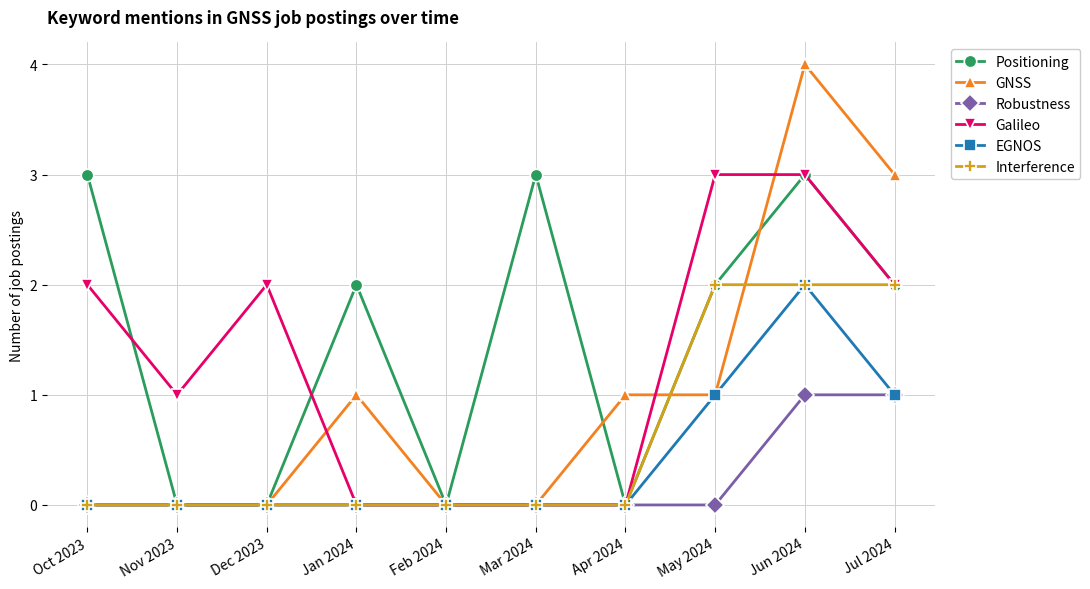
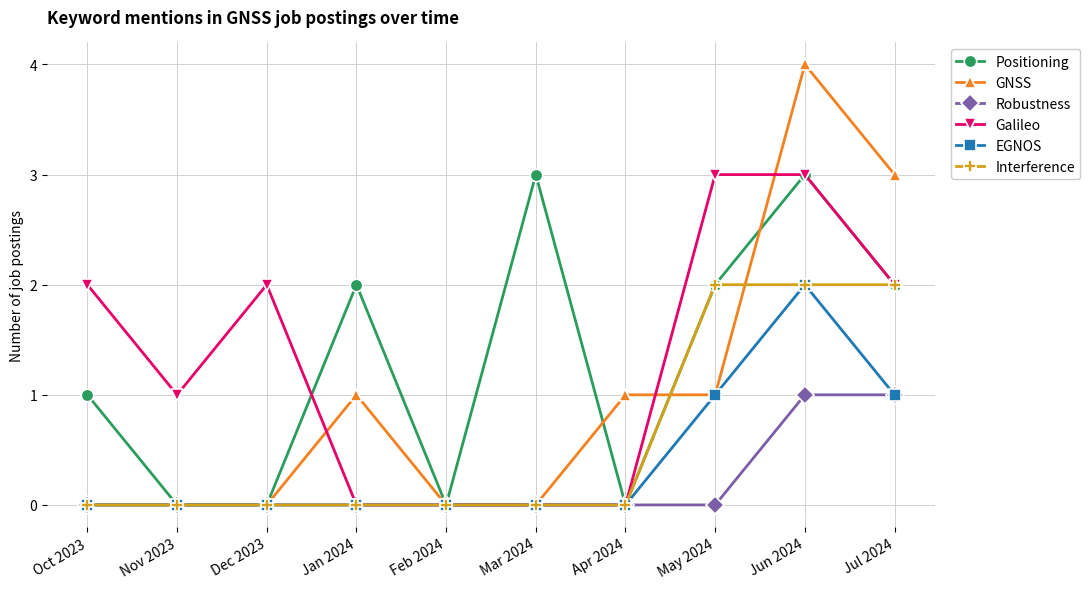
Positioning, Oct 2023: 3 -> 1
